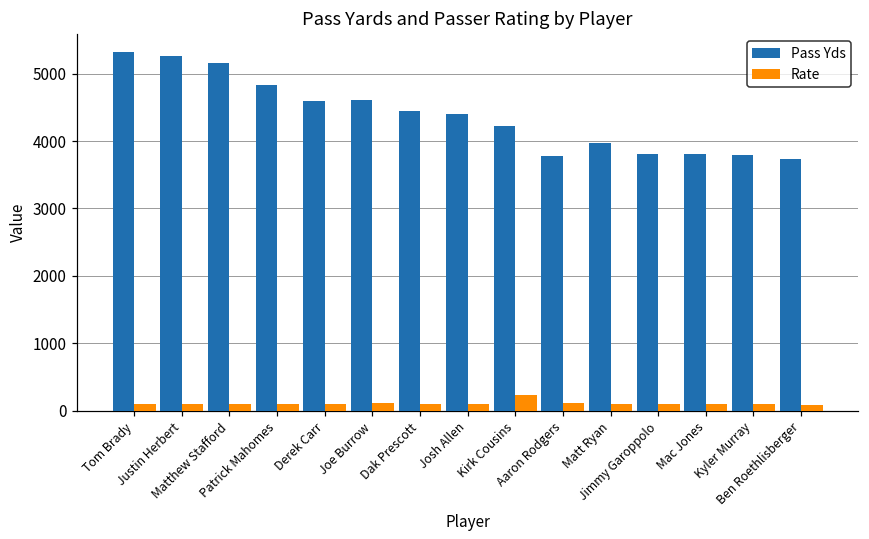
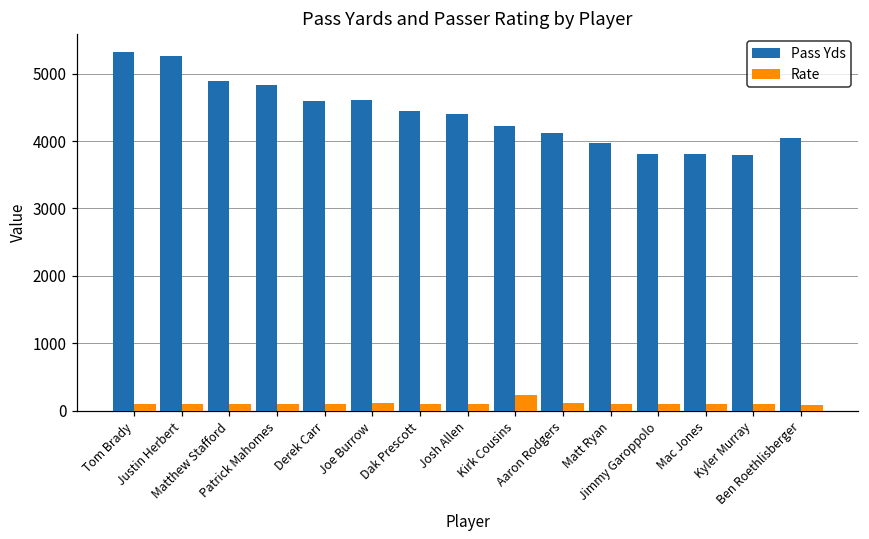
Pass Yds, Matthew Stafford: 5200 -> 4900
Pass Yds, Aaron Rodgers: 3800 -> 4100
Pass Yds, Ben Roethlisberger: 3700 -> 4000
